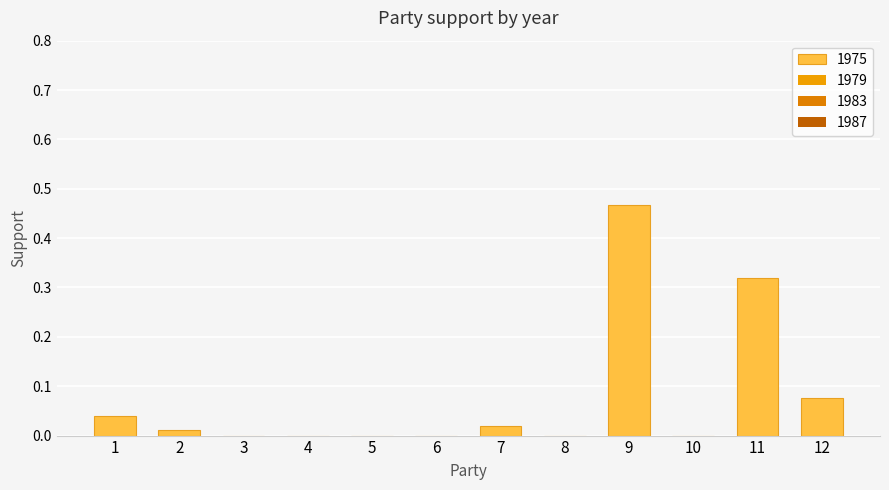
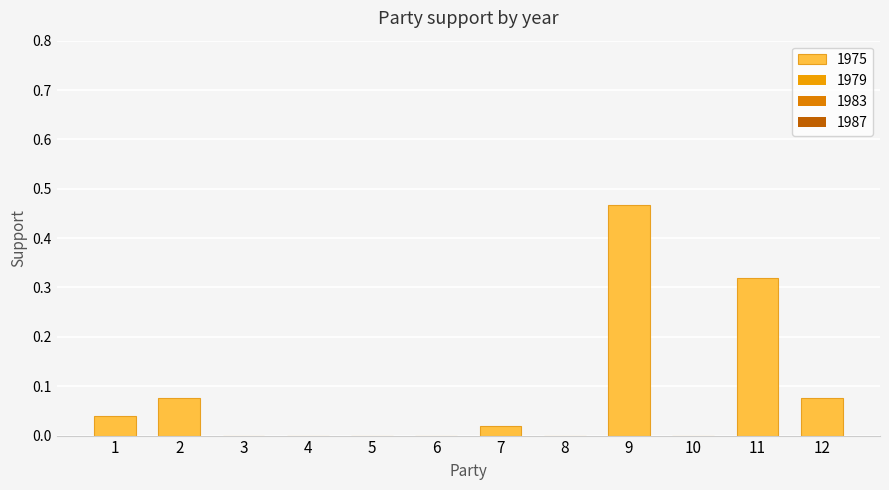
1975, 2: 0.01 -> 0.08
